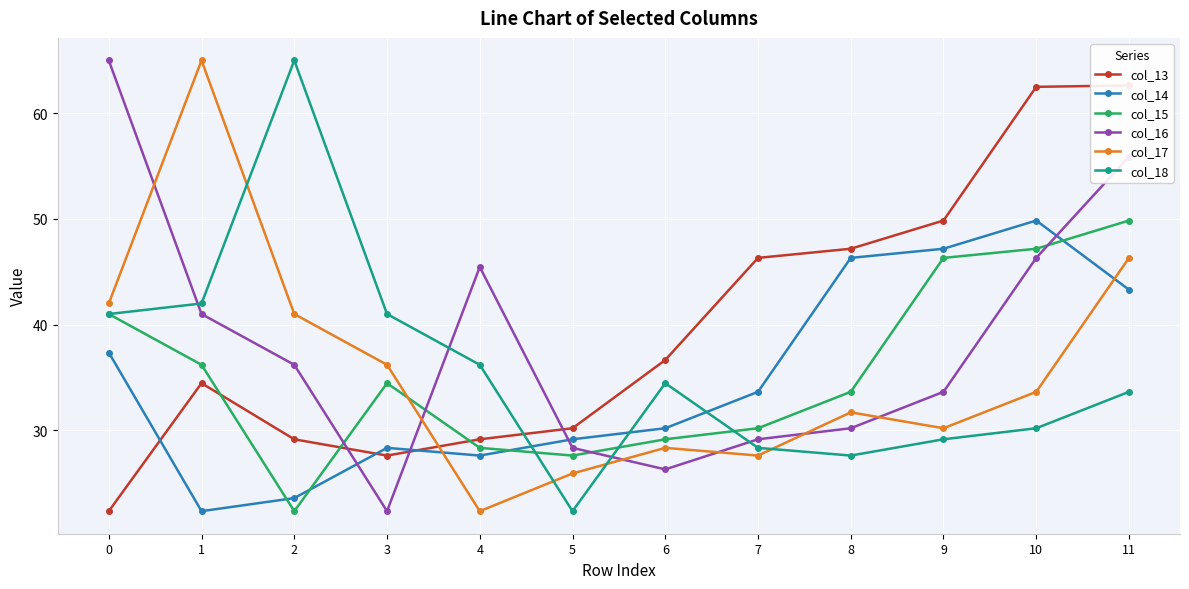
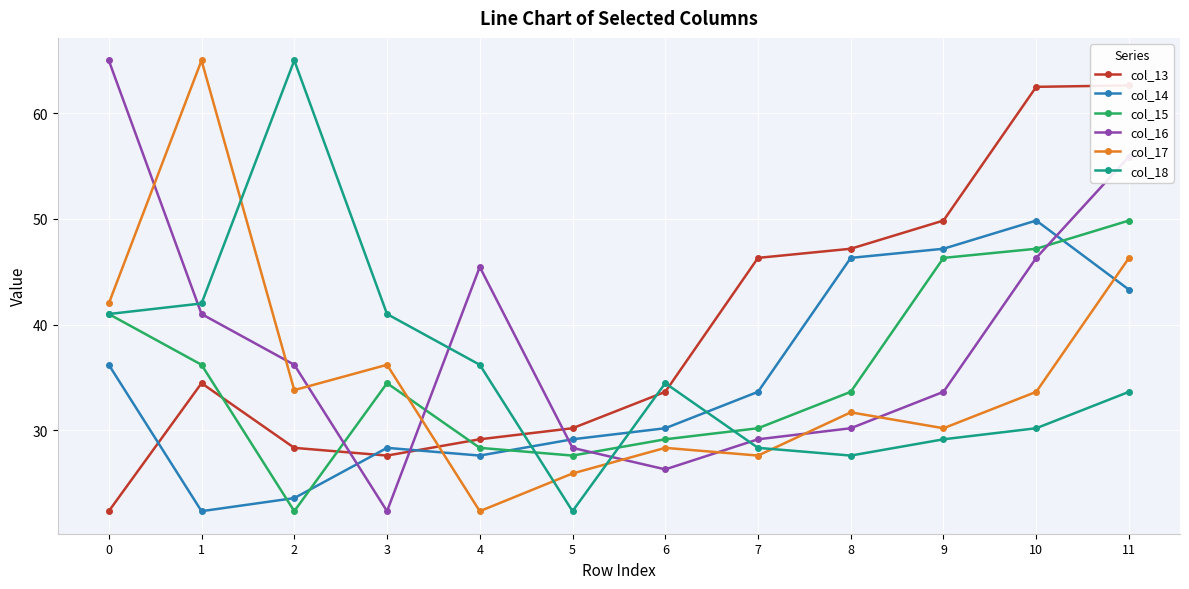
col_14, 0: 37.4 -> 36.2
col_13, 2: 29.1 -> 28.3
col_17, 2: 41.0 -> 33.8
col_13, 6: 36.6 -> 33.6
